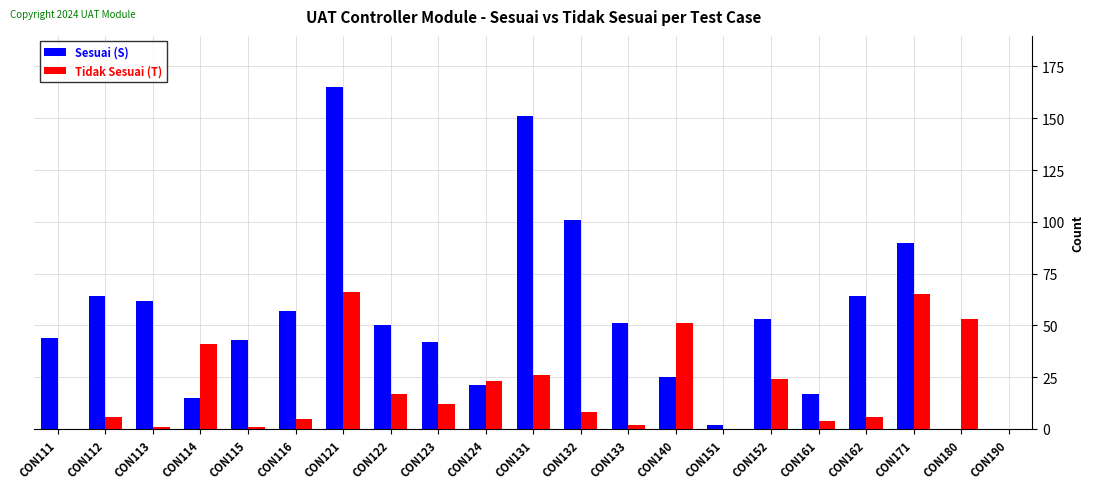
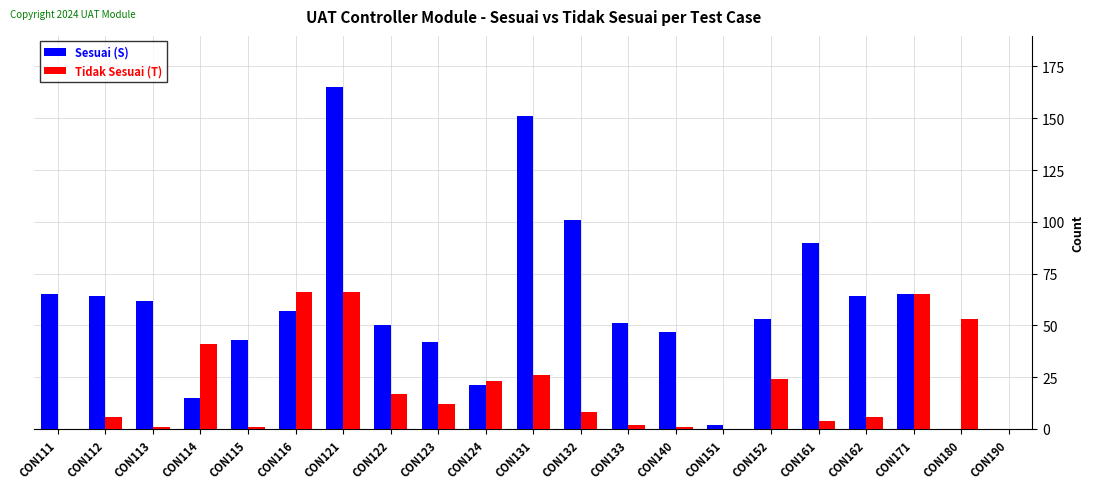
Sesuai (S), CON111: 44 -> 65
Tidak Sesuai (T), CON116: 5 -> 66
Sesuai (S), CON140: 25 -> 47
Tidak Sesuai (T), CON140: 51 -> 1
Sesuai (S), CON161: 17 -> 90
Sesuai (S), CON171: 90 -> 65
